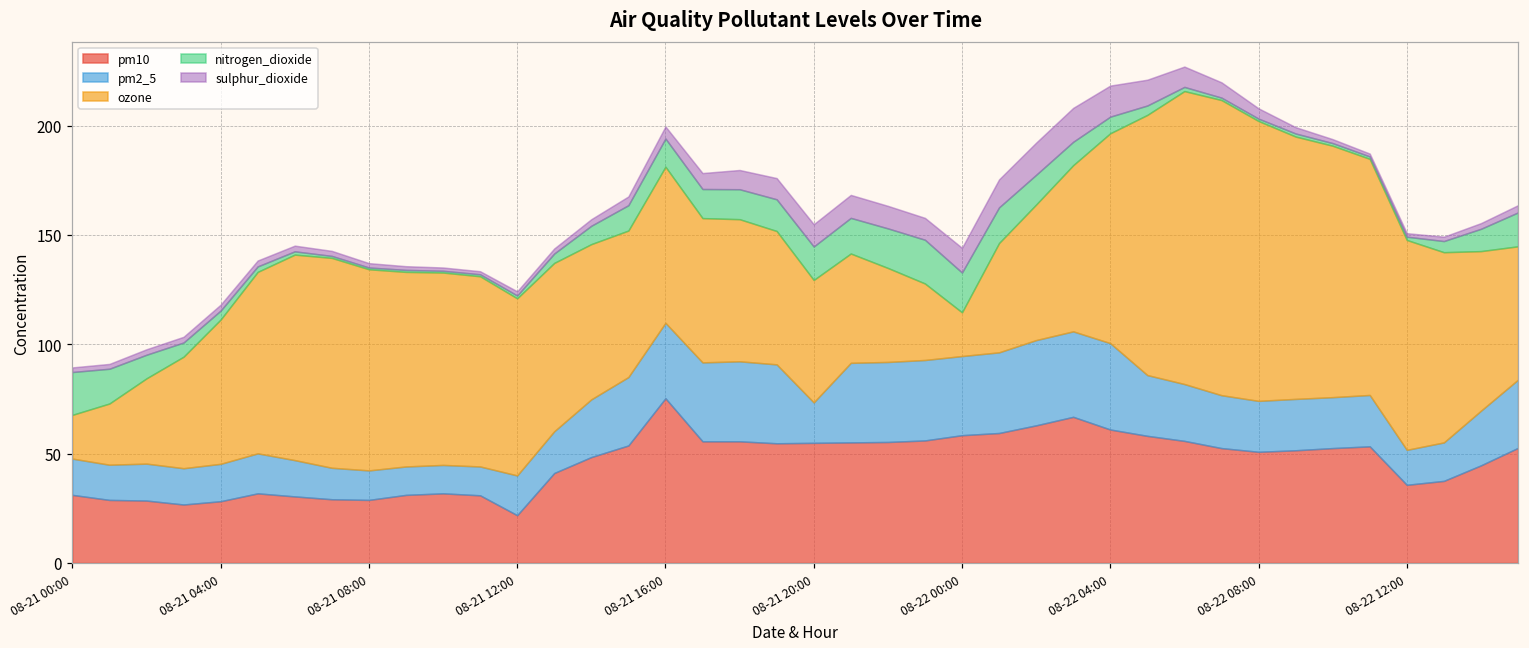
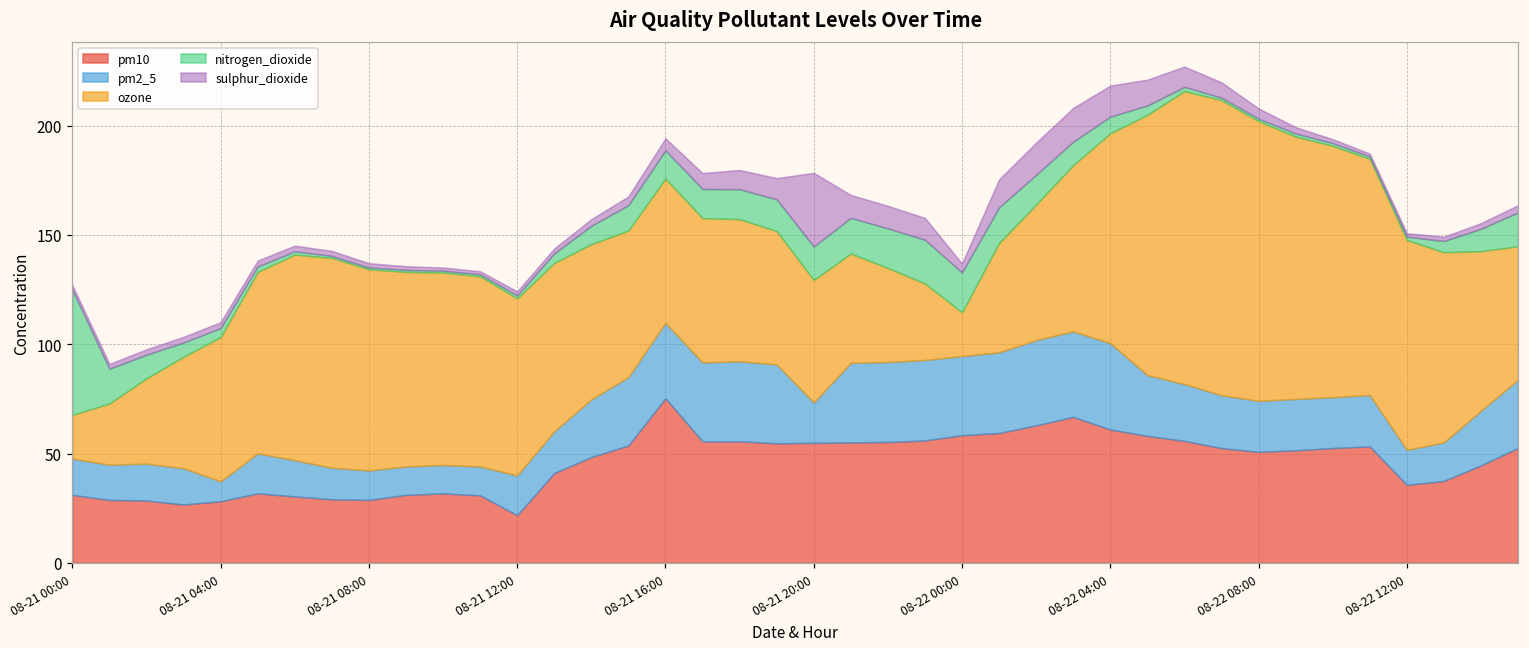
nitrogen_dioxide, 08-21 00:00: 20 -> 57
pm2_5, 08-21 04:00: 17 -> 9
ozone, 08-21 16:00: 71 -> 66
sulphur_dioxide, 08-21 20:00: 10 -> 34
sulphur_dioxide, 08-22 00:00: 11 -> 4
